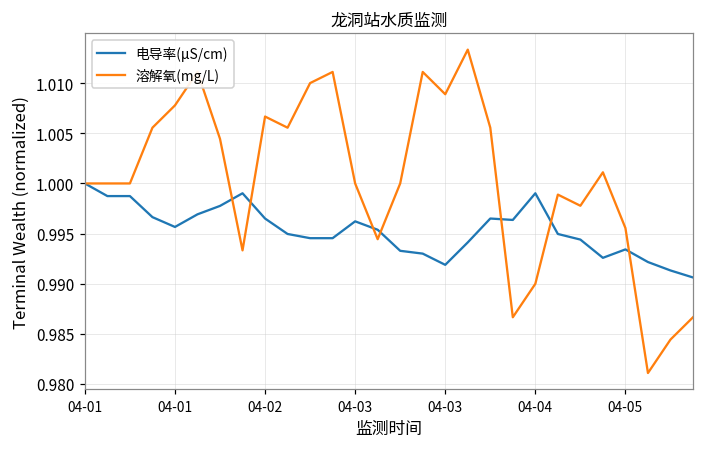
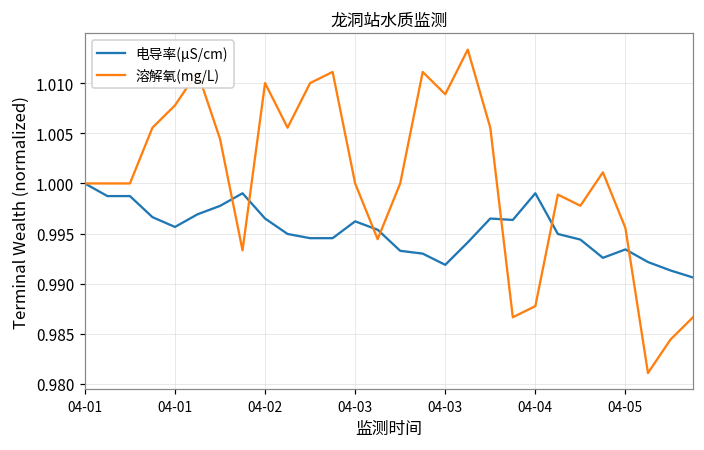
溶解氧(mg/L), 04-02: 1.007 -> 1.010
溶解氧(mg/L), 04-04: 0.990 -> 0.988
